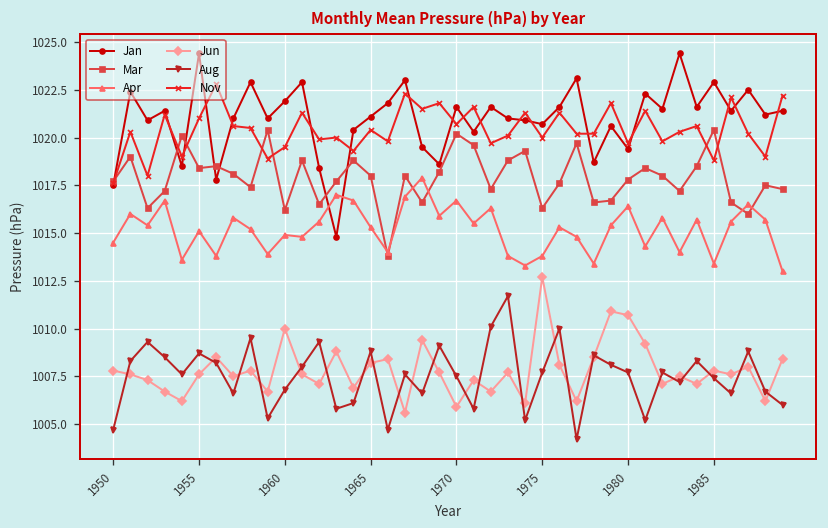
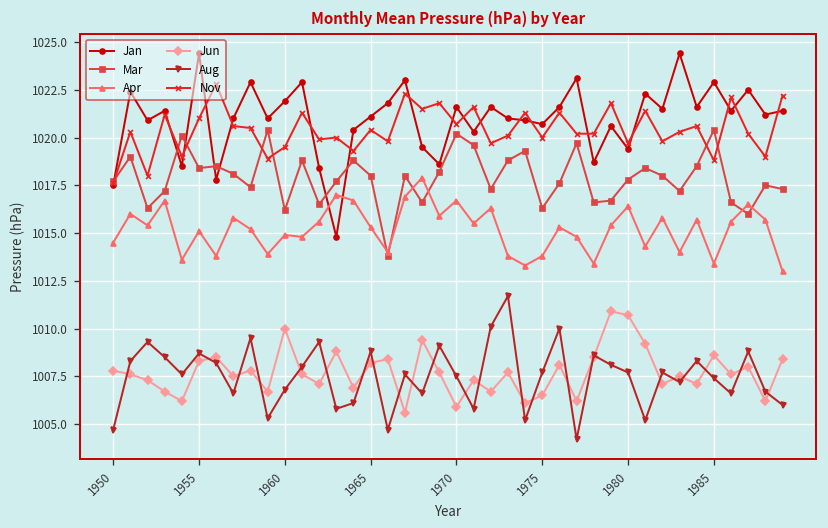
Jun, 1955: 1007.6 -> 1008.3
Jun, 1975: 1012.7 -> 1006.5
Jun, 1985: 1007.8 -> 1008.6
